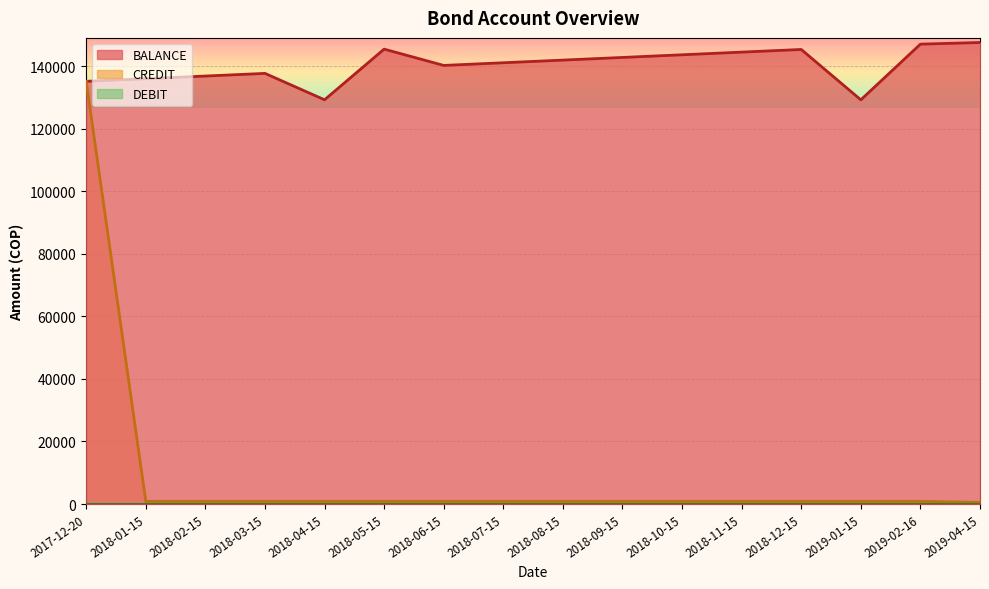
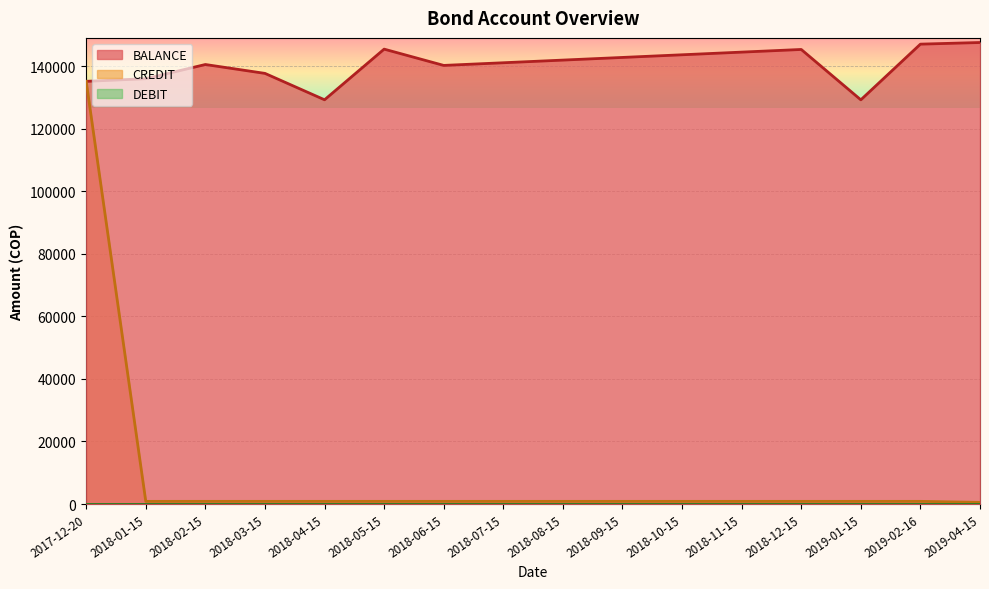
BALANCE, 2018-02-15: 137000 -> 141000
